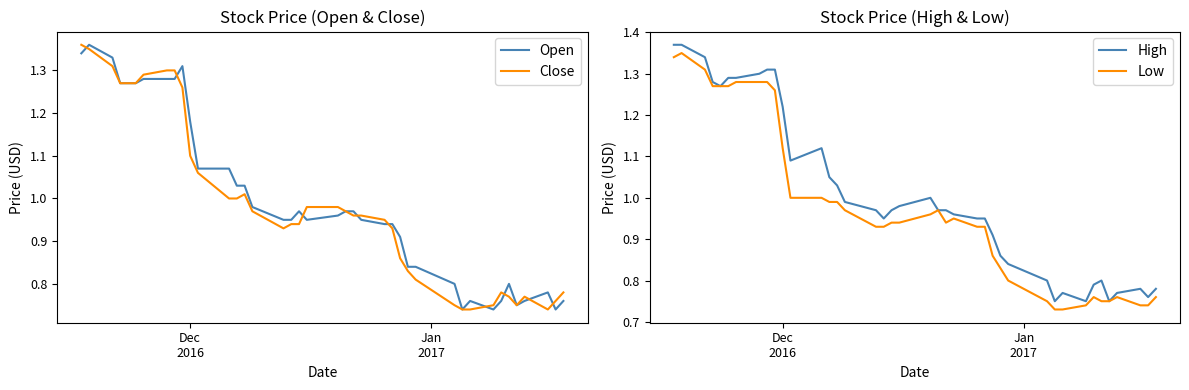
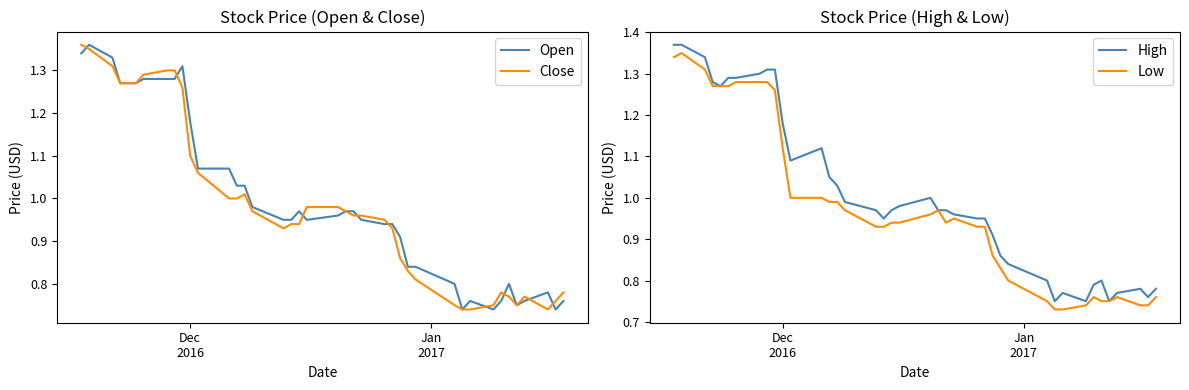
Stock Price (High & Low), High, Dec 2016: 1.22 -> 1.18
